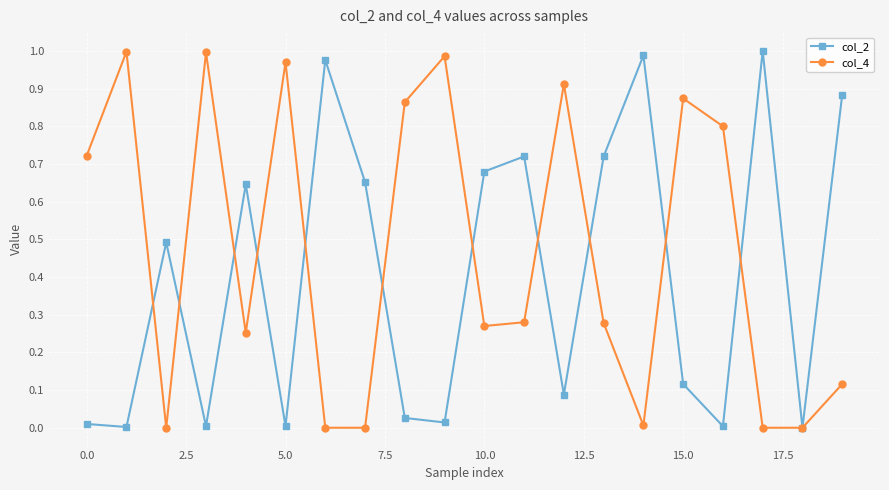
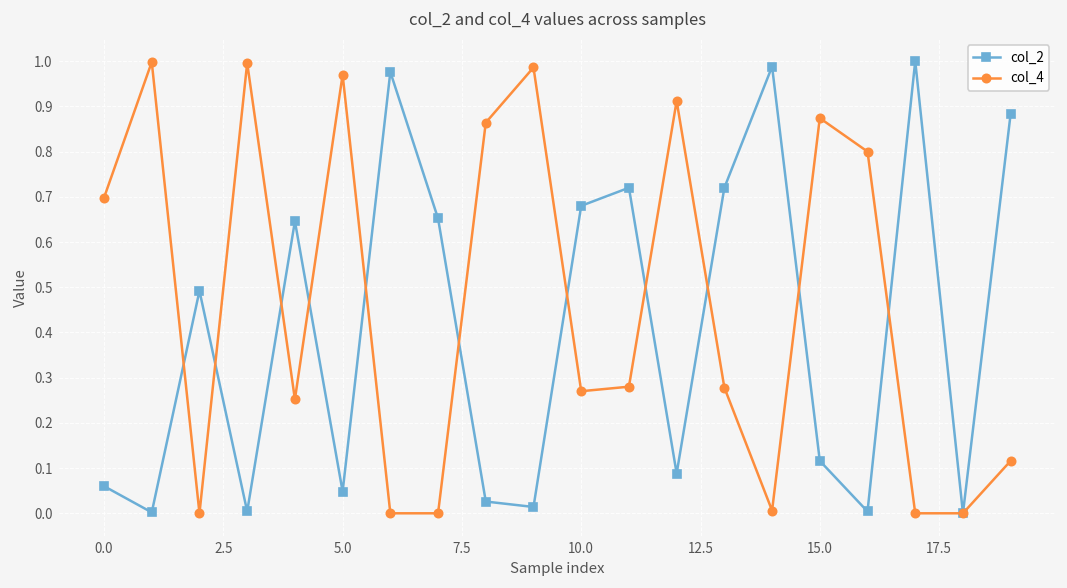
col_2, 0.0: 0.01 -> 0.06
col_4, 0.0: 0.72 -> 0.70
col_2, 5.0: 0.00 -> 0.05
